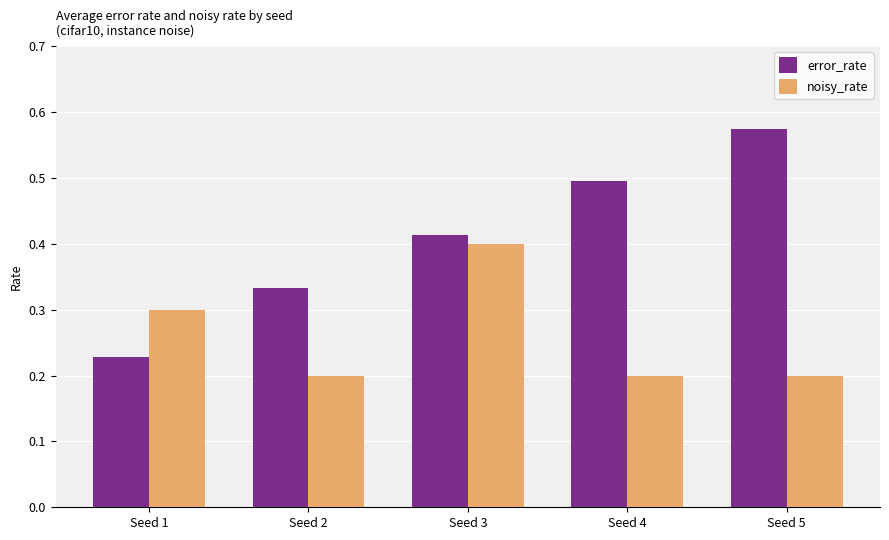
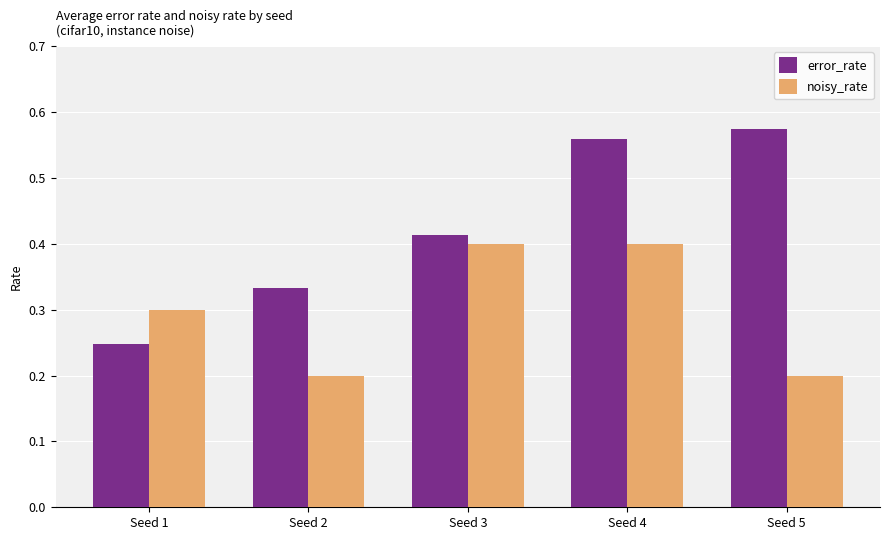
error_rate, Seed 1: 0.23 -> 0.25
error_rate, Seed 4: 0.50 -> 0.56
noisy_rate, Seed 4: 0.2 -> 0.4
